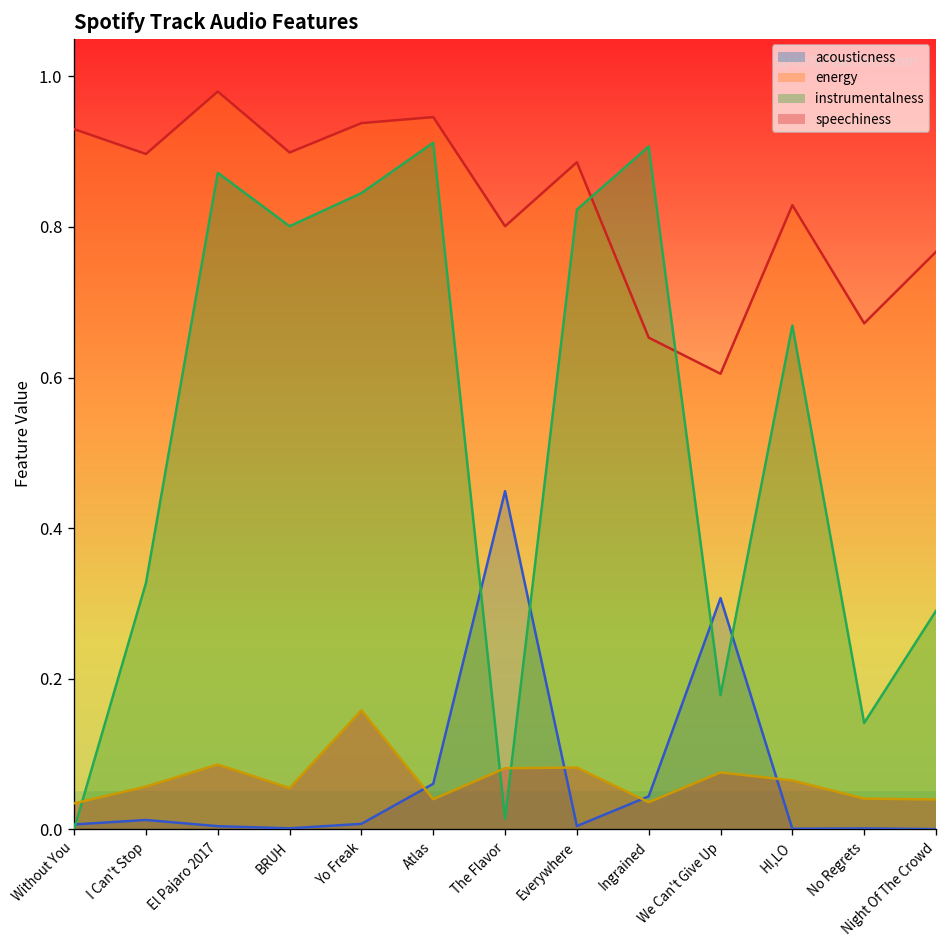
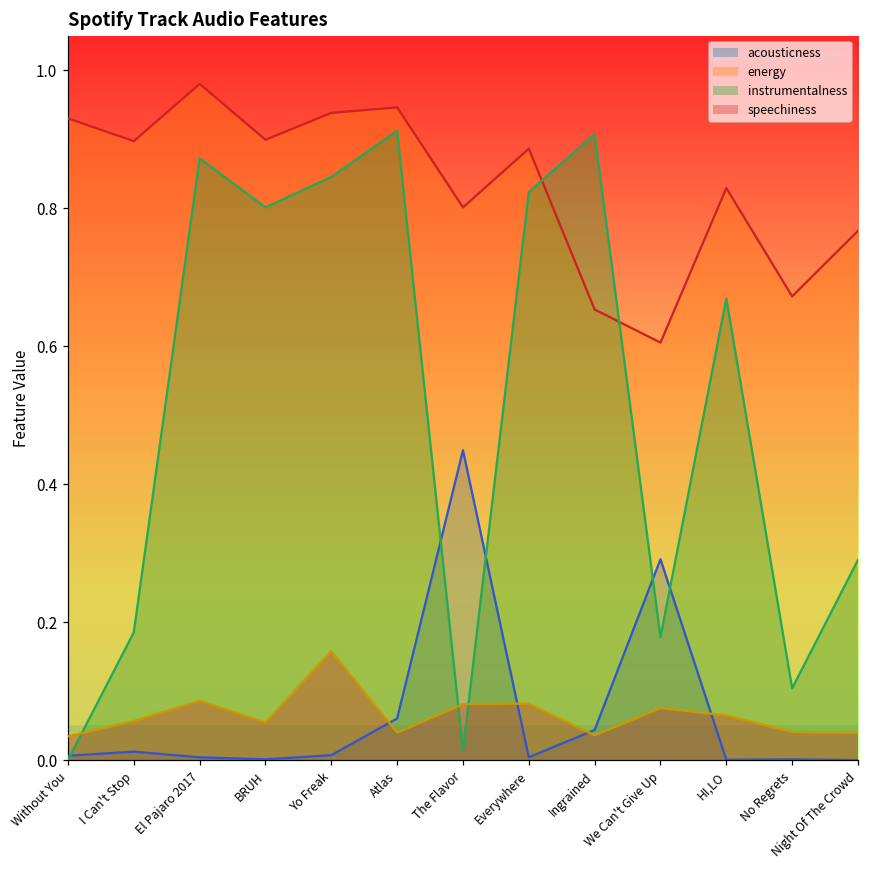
instrumentalness, I Can't Stop: 0.33 -> 0.19
acousticness, We Can't Give Up: 0.31 -> 0.29
instrumentalness, No Regrets: 0.14 -> 0.10
